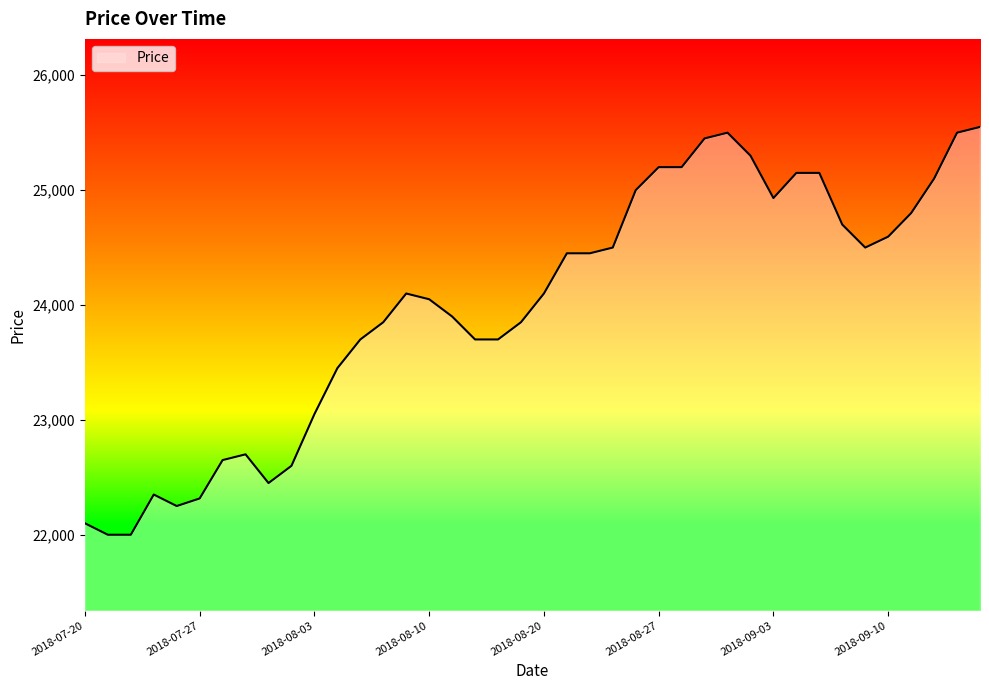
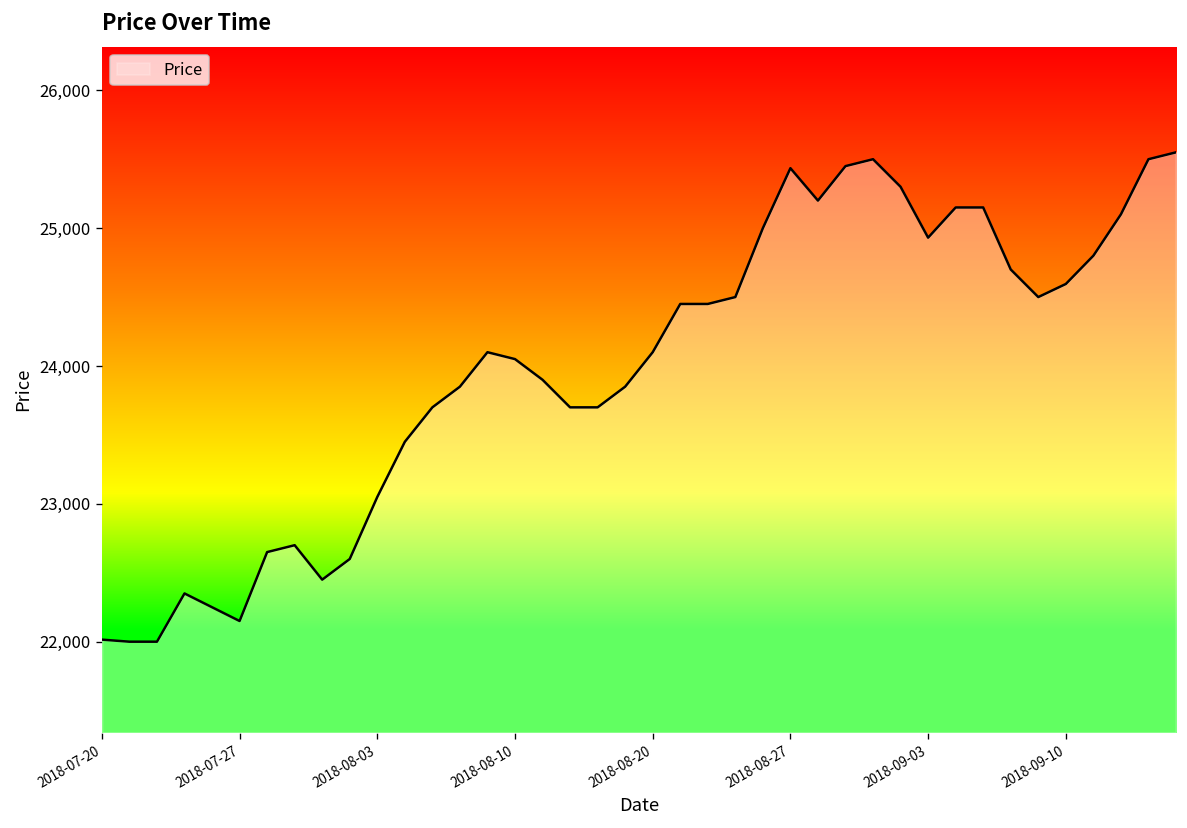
2018-07-20: 22,100 -> 22,020
2018-07-27: 22,320 -> 22,150
2018-08-27: 25,200 -> 25,440
